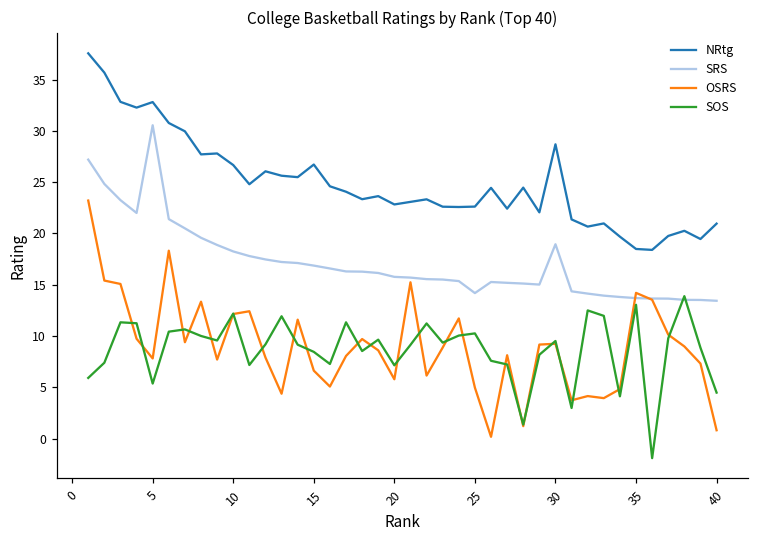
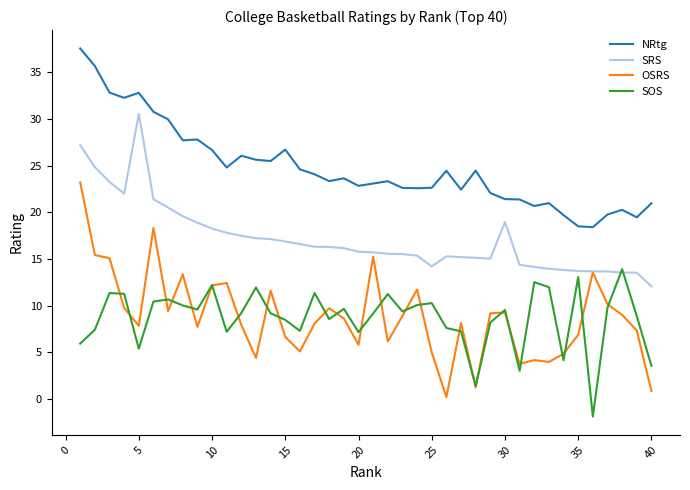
NRtg, 30: 29 -> 21
OSRS, 35: 14 -> 7
SRS, 40: 13 -> 12
SOS, 40: 4.5 -> 3.5
